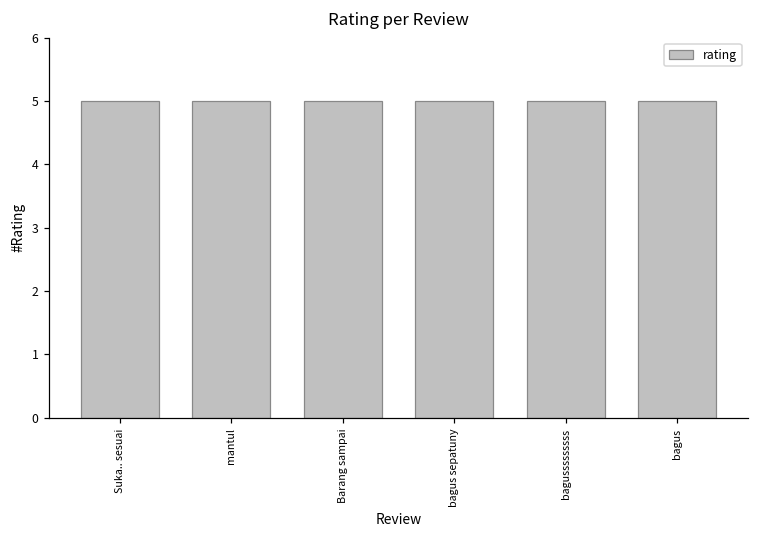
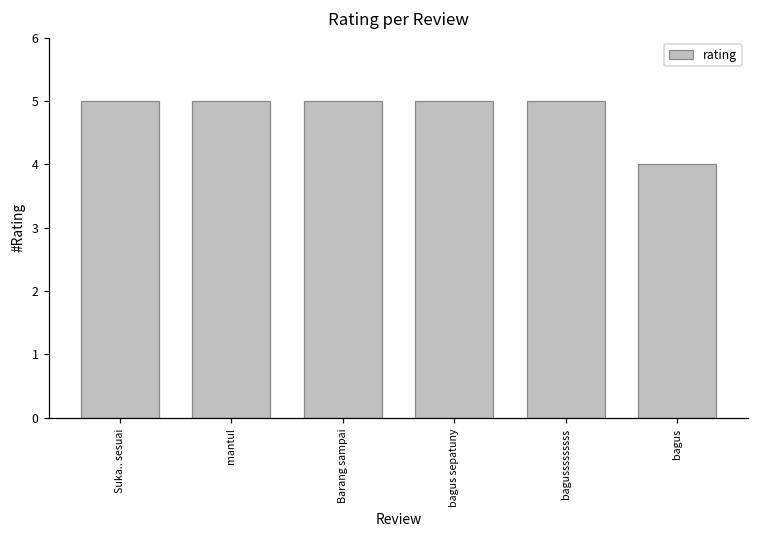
bagus: 5 -> 4
